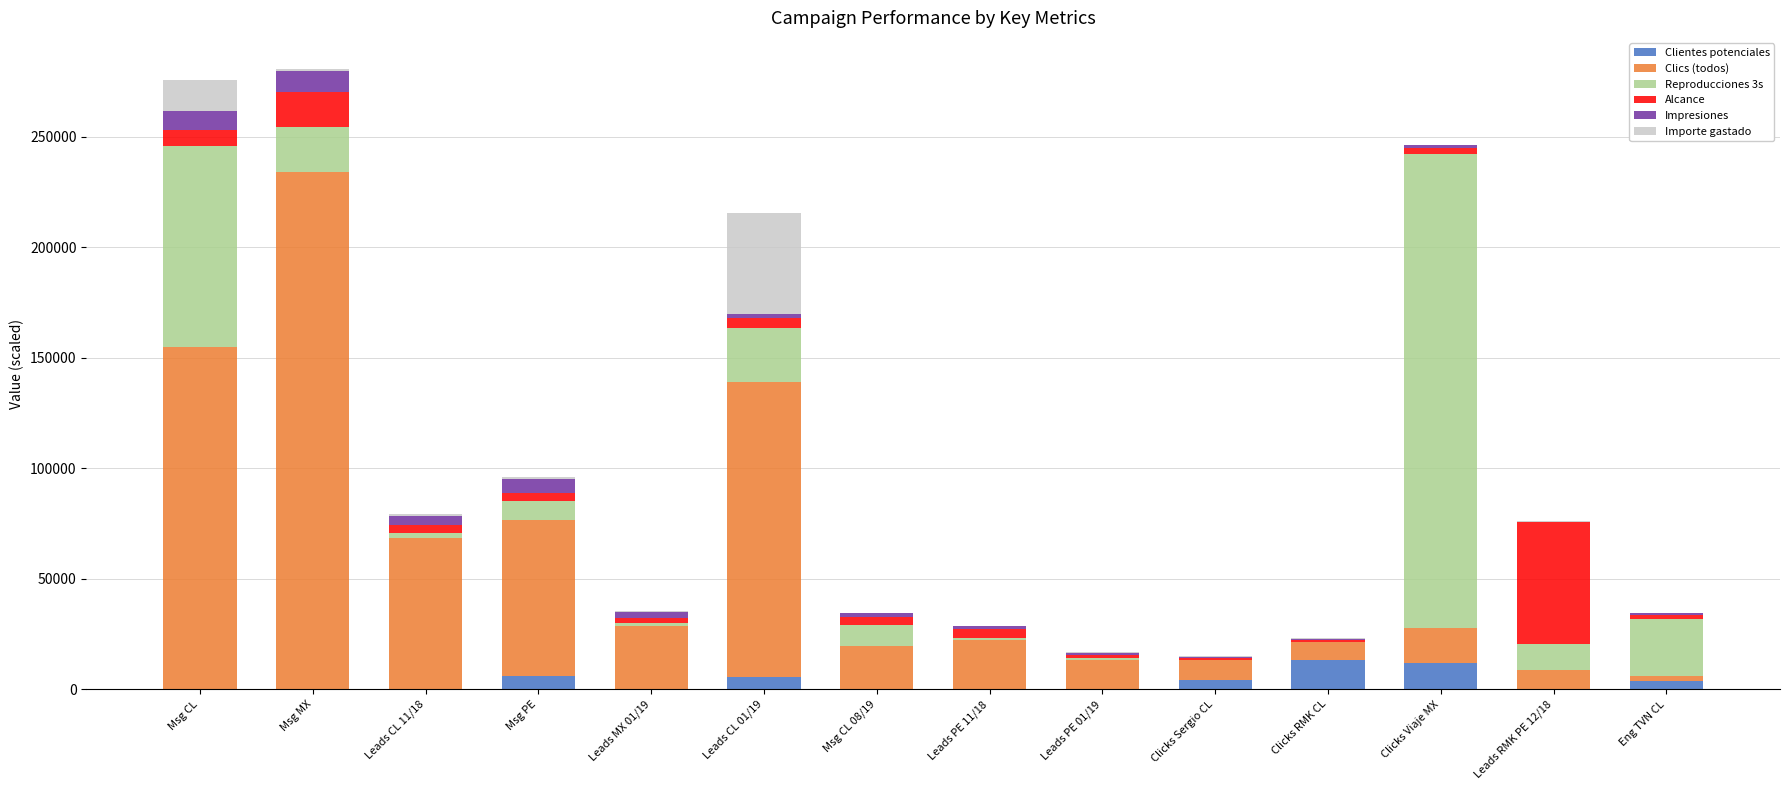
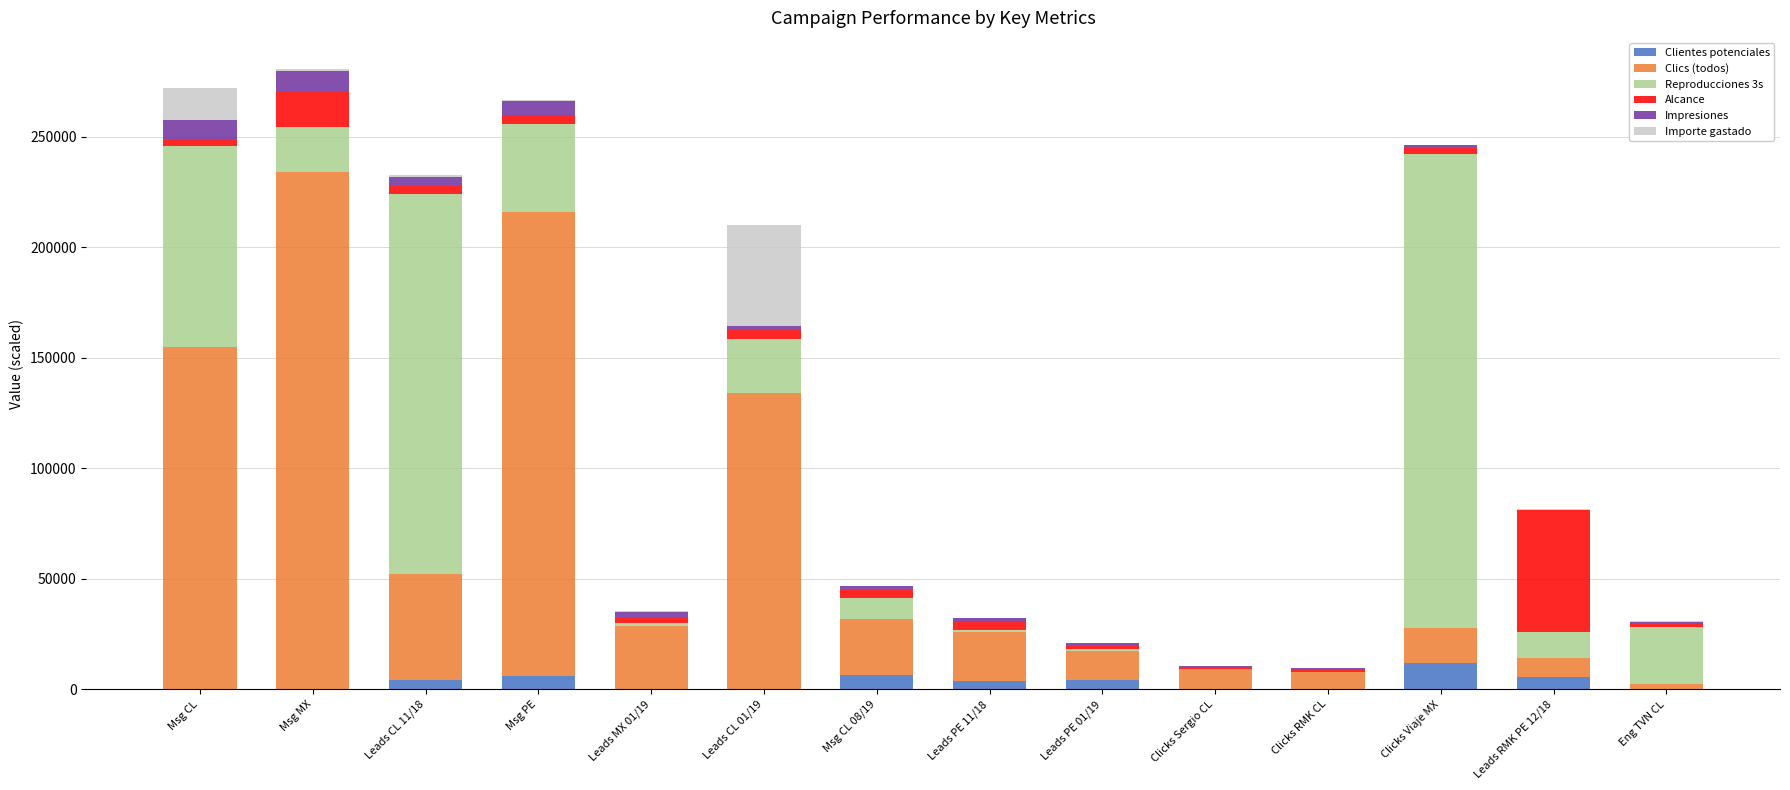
Alcance, Msg CL: 7000 -> 3000
Clientes potenciales, Leads CL 11/18: 0 -> 4000
Clics (todos), Leads CL 11/18: 68000 -> 48000
Reproducciones 3s, Leads CL 11/18: 2000 -> 172000
Clics (todos), Msg PE: 71000 -> 210000
Reproducciones 3s, Msg PE: 8000 -> 40000
Clientes potenciales, Leads CL 01/19: 5000 -> 0
Clientes potenciales, Msg CL 08/19: 0 -> 6000
Clics (todos), Msg CL 08/19: 20000 -> 26000
Clientes potenciales, Leads PE 11/18: 0 -> 4000
Clientes potenciales, Leads PE 01/19: 0 -> 4000
Clientes potenciales, Clicks Sergio CL: 4000 -> 0
Clientes potenciales, Clicks RMK CL: 13000 -> 0
Clientes potenciales, Leads RMK PE 12/18: 0 -> 5000
Clientes potenciales, Eng TVN CL: 4000 -> 0
